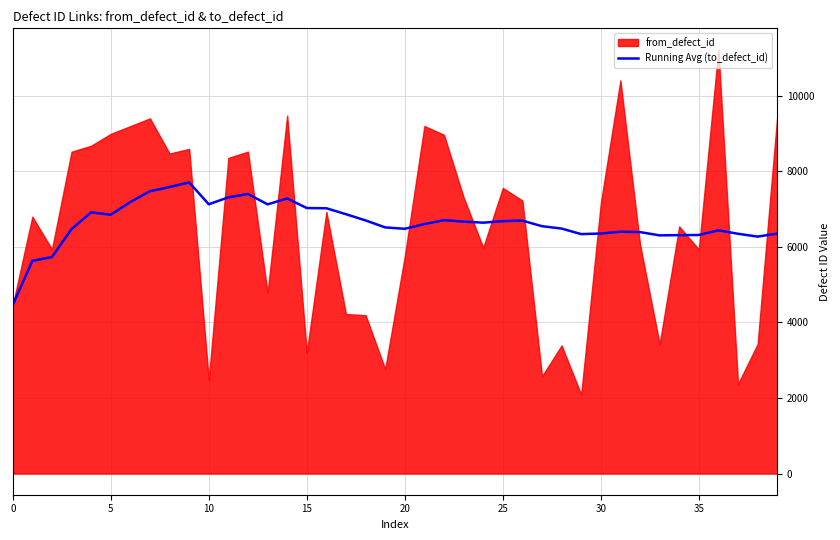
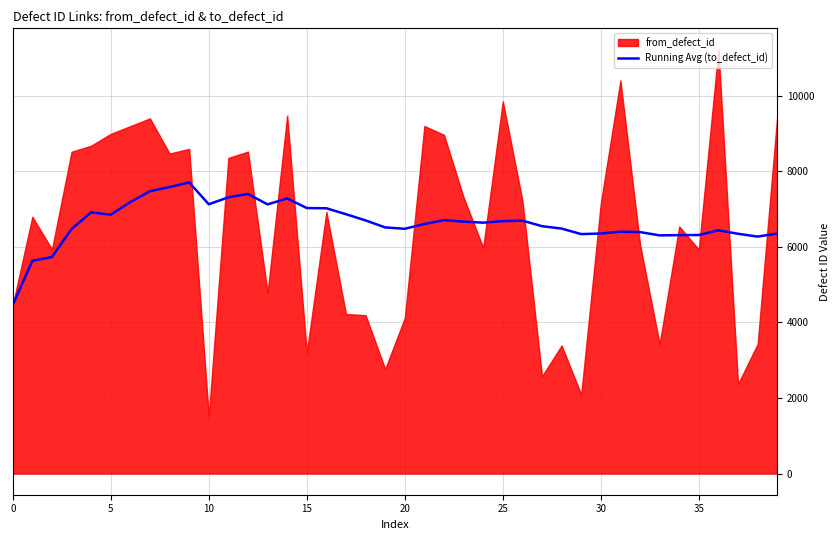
from_defect_id, 10: 2500 -> 1500
from_defect_id, 20: 5800 -> 4100
from_defect_id, 25: 7600 -> 9800
